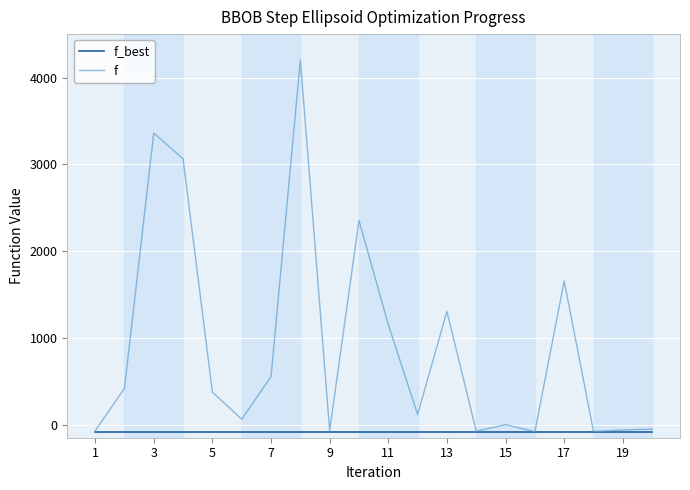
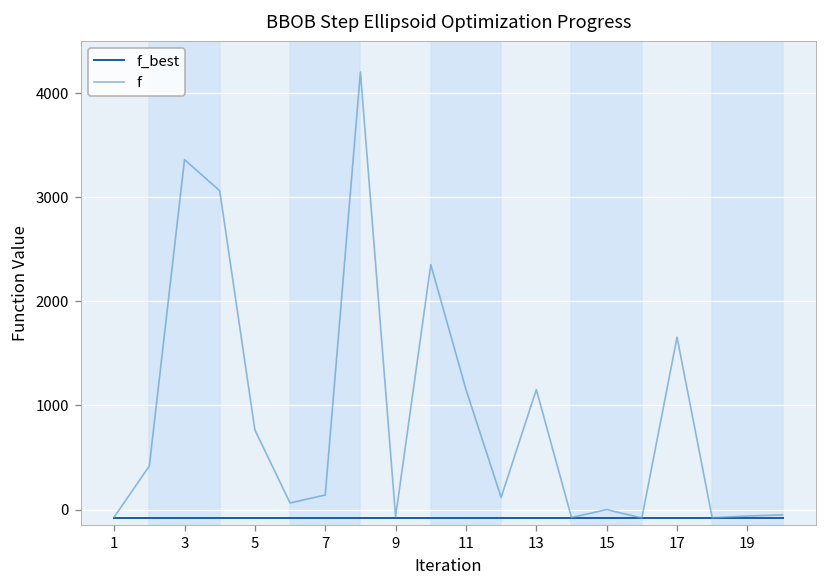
f, 5: 400 -> 800
f, 7: 600 -> 100
f, 13: 1300 -> 1200
